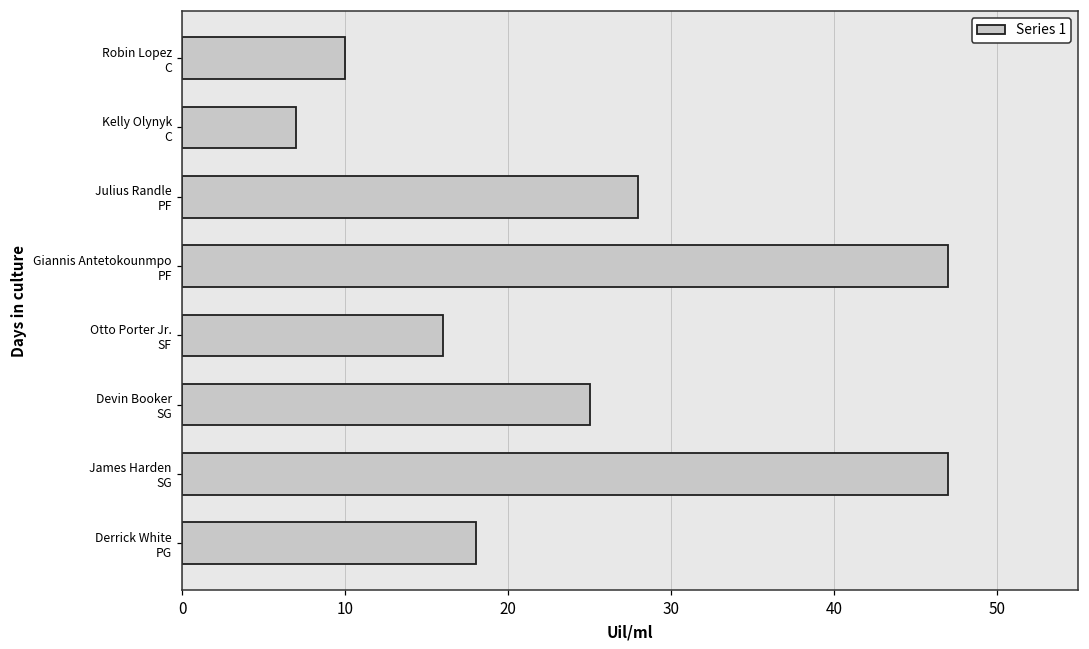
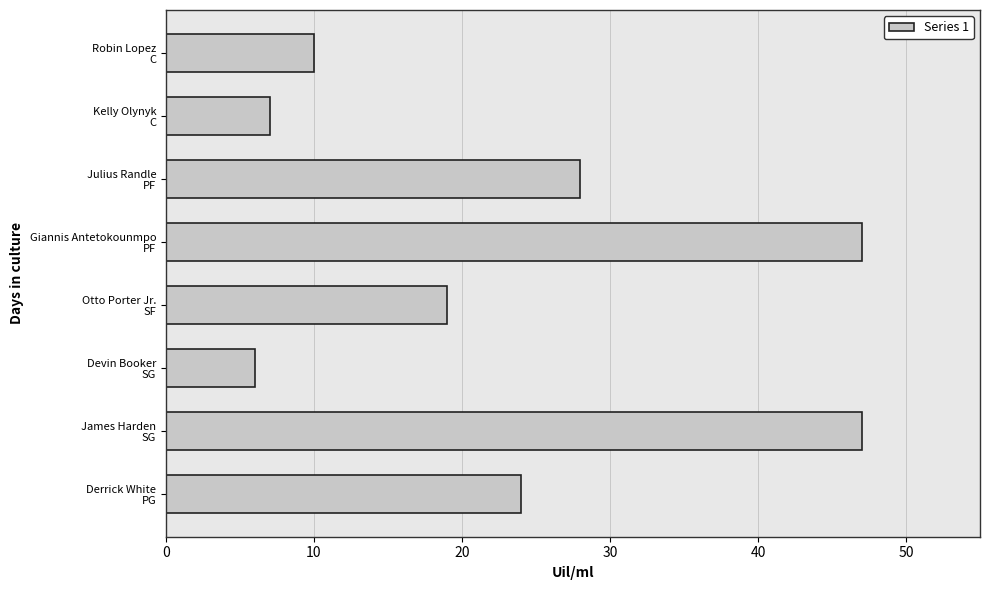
Otto Porter Jr. SF: 16 -> 19
Devin Booker SG: 25 -> 6
Derrick White PG: 18 -> 24
